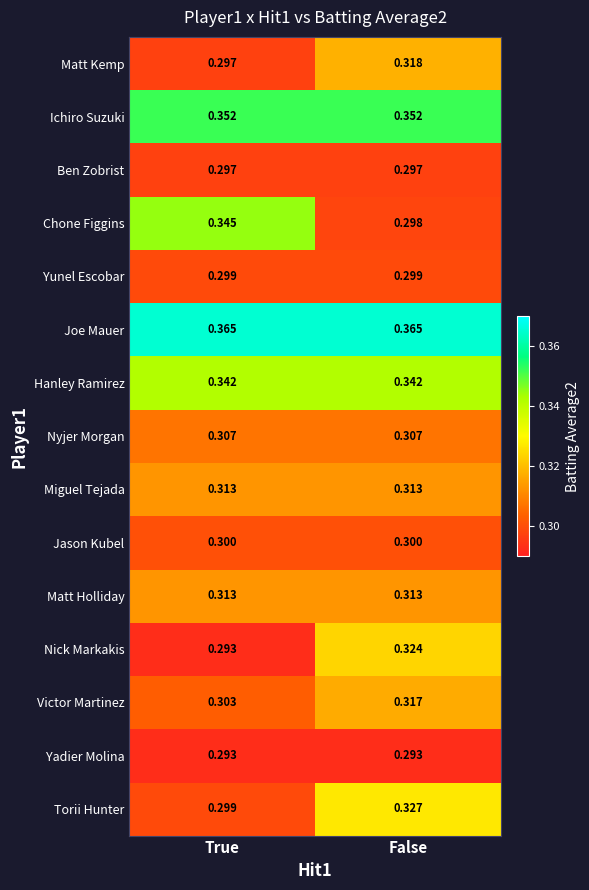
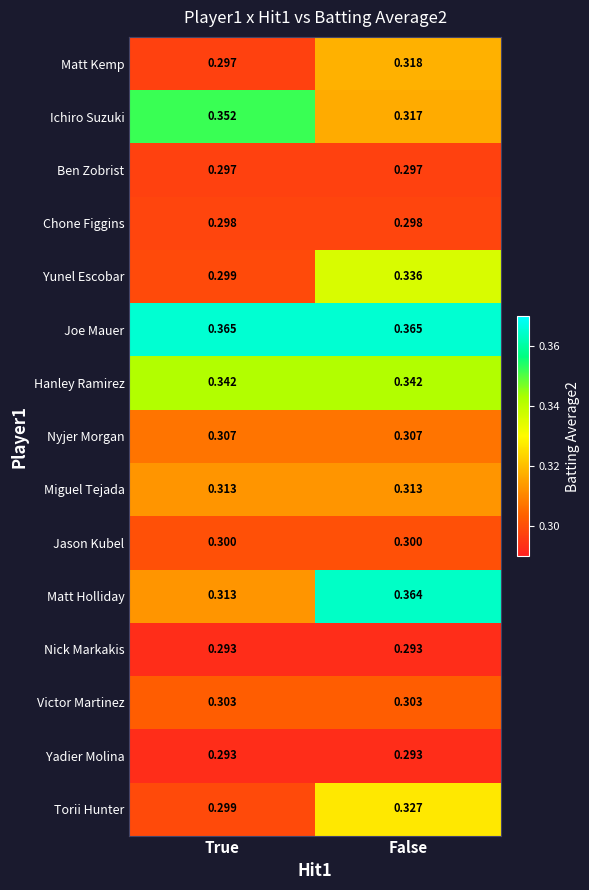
Ichiro Suzuki, False: 0.352 -> 0.317
Chone Figgins, True: 0.345 -> 0.298
Yunel Escobar, False: 0.299 -> 0.336
Matt Holliday, False: 0.313 -> 0.364
Nick Markakis, False: 0.324 -> 0.293
Victor Martinez, False: 0.317 -> 0.303
